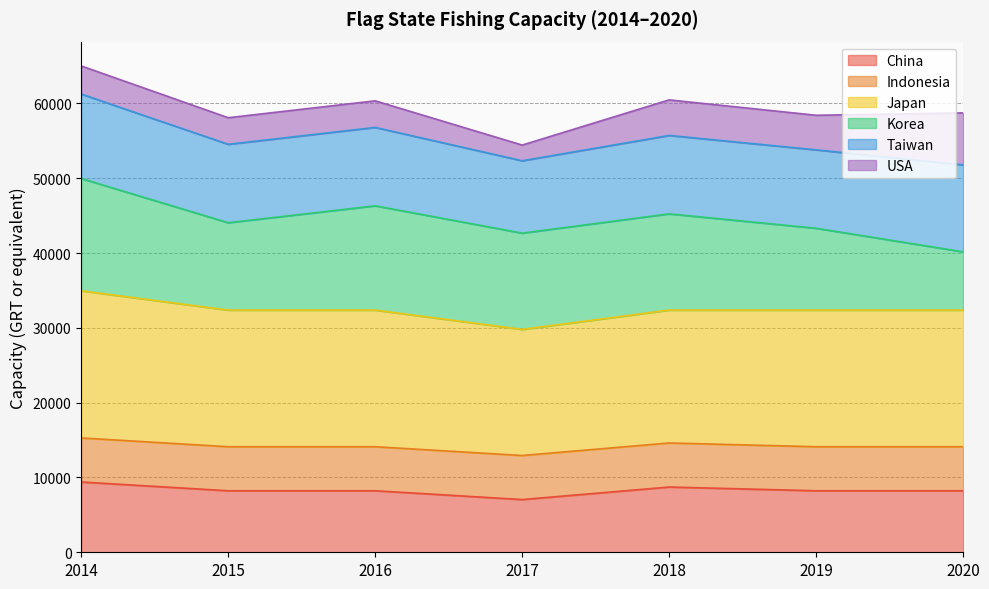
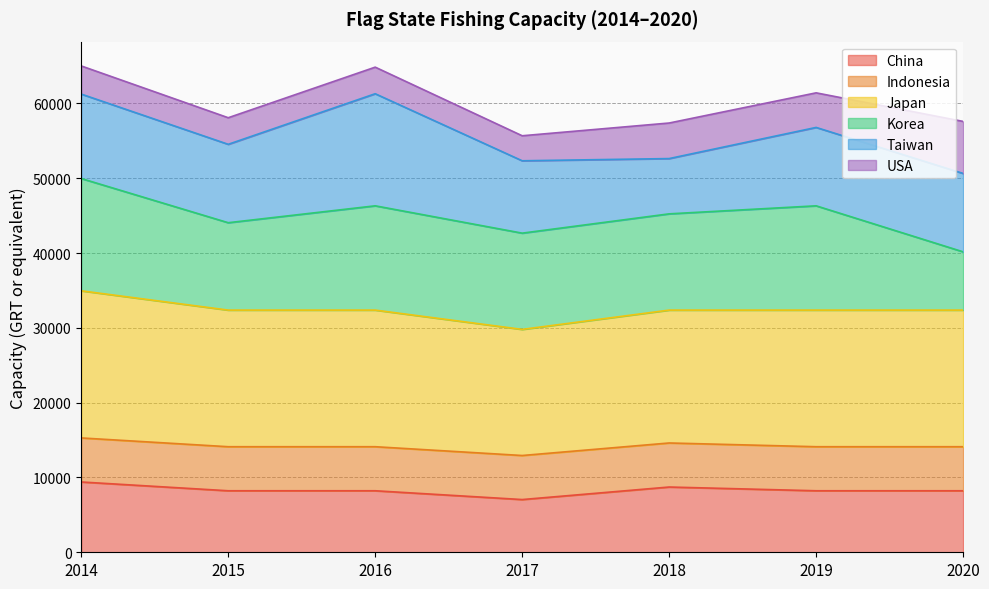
Taiwan, 2016: 10000 -> 15000
USA, 2017: 2000 -> 3000
Taiwan, 2018: 10000 -> 7000
Korea, 2019: 11000 -> 14000
Taiwan, 2020: 12000 -> 10000
